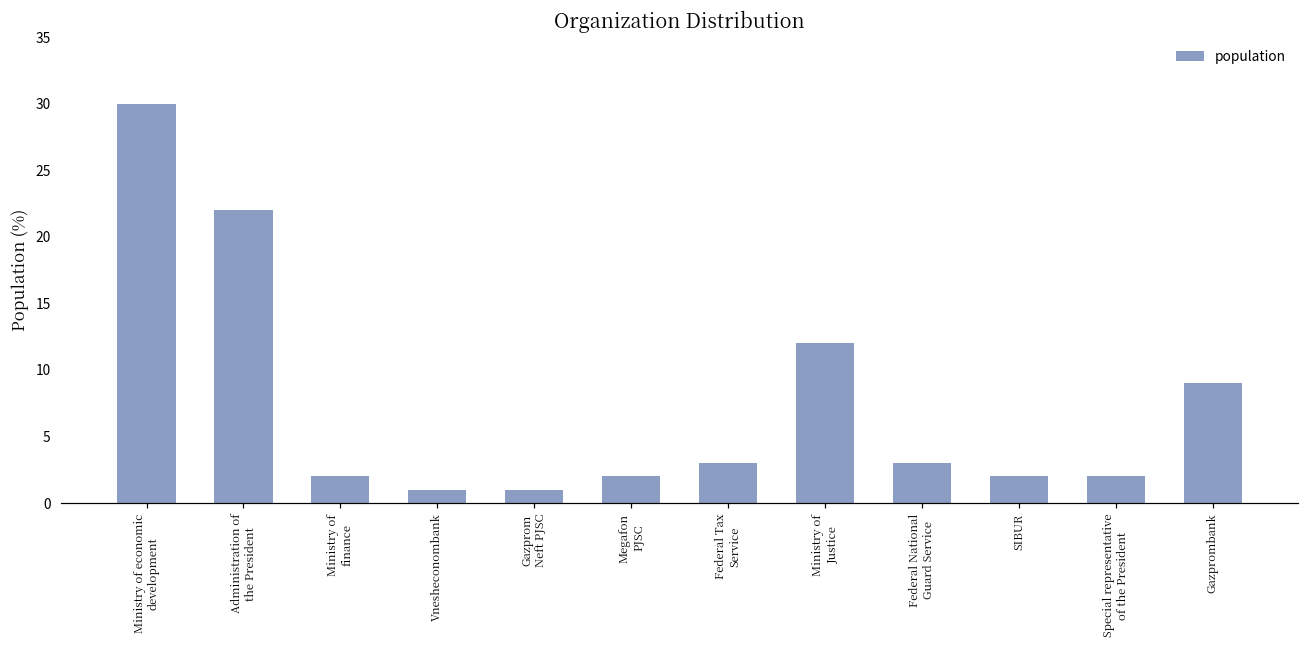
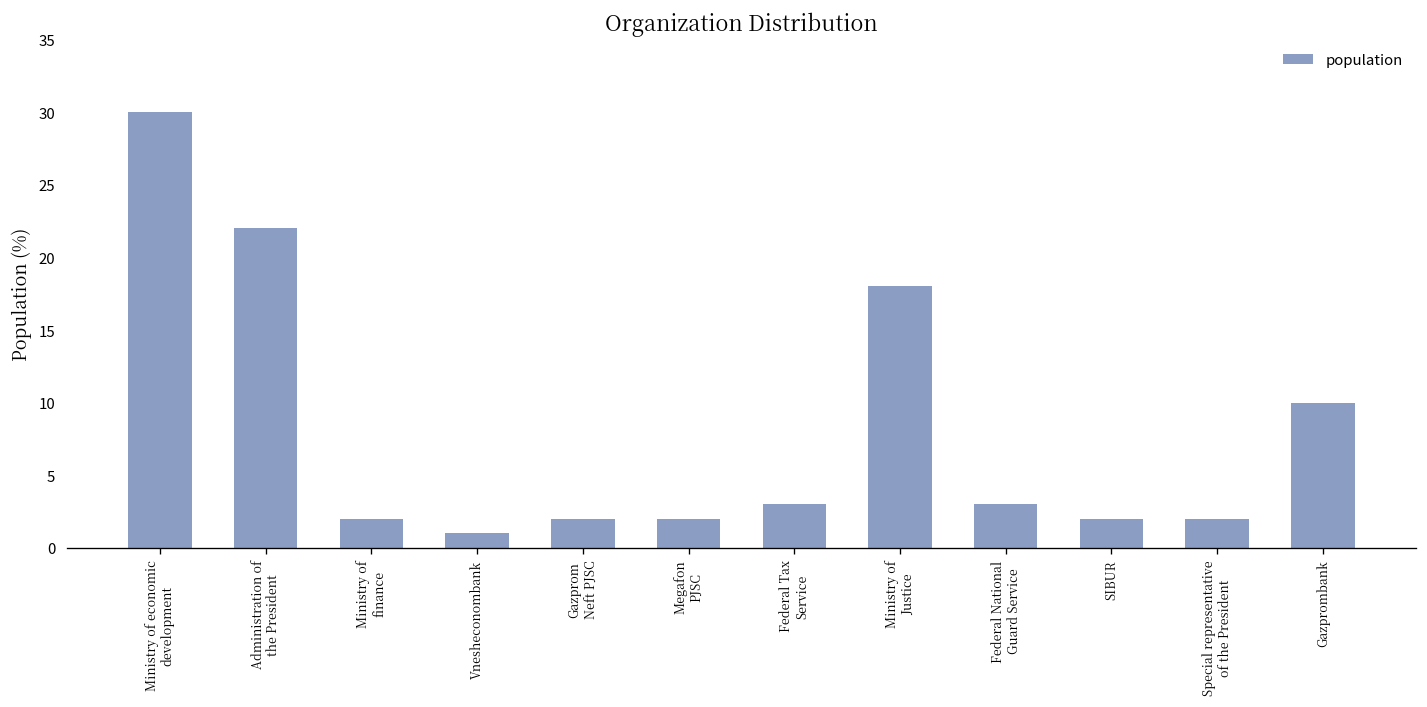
Gazprom Neft PJSC: 1 -> 2
Ministry of Justice: 12 -> 18
Gazprombank: 9 -> 10
